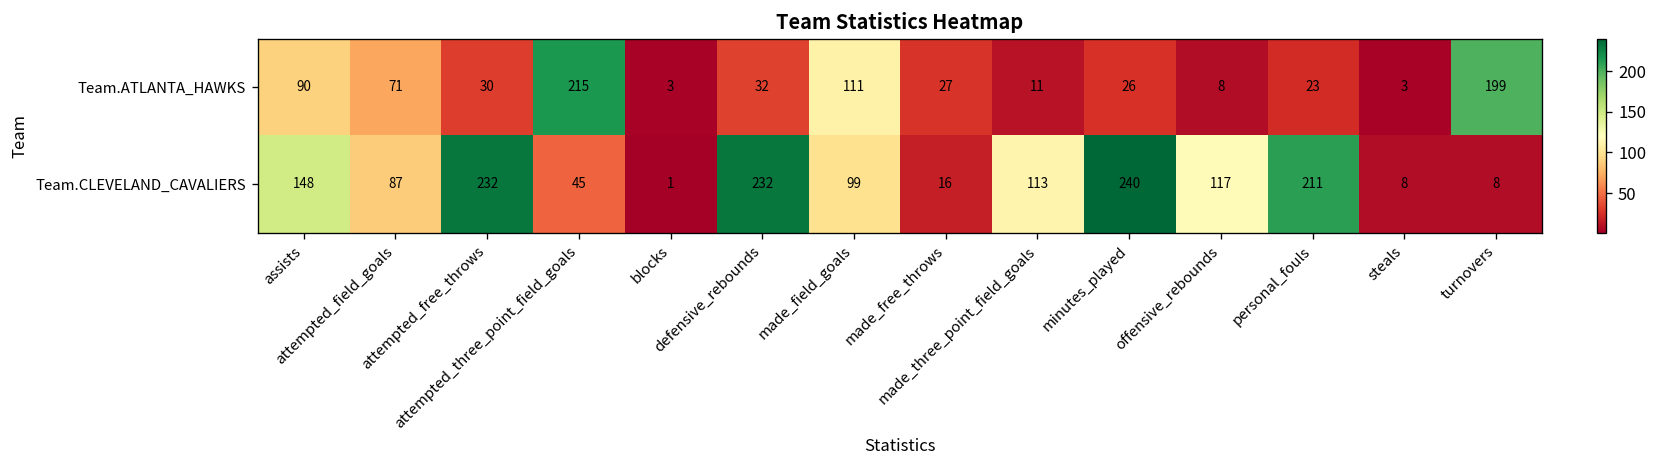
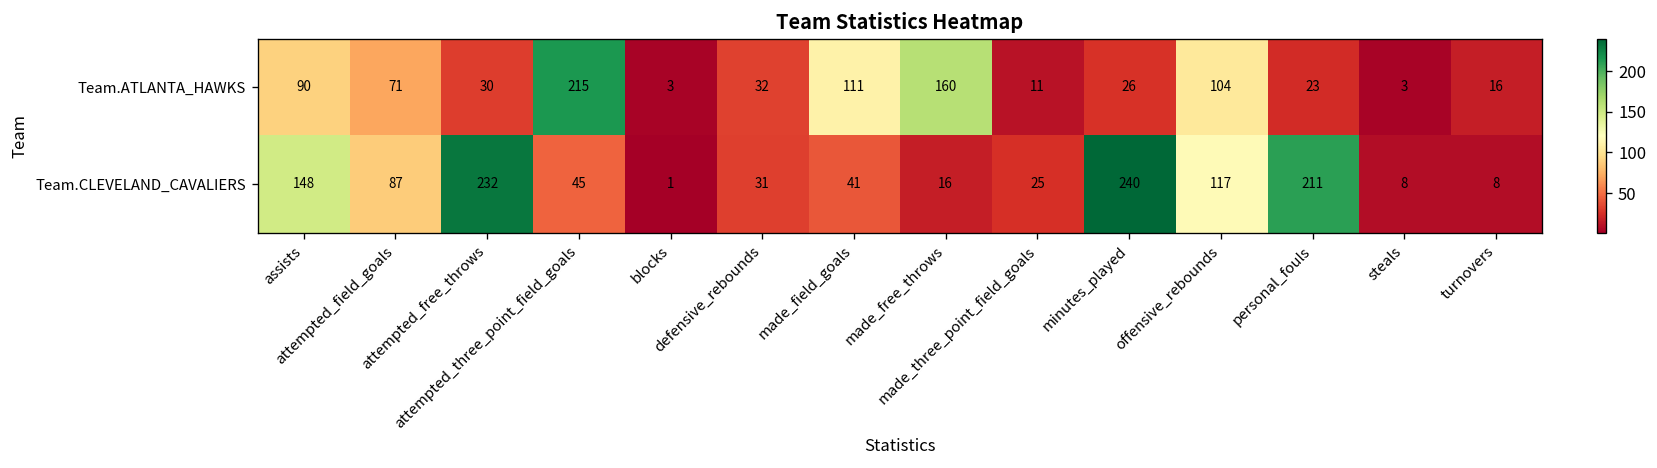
Team.ATLANTA_HAWKS, made_free_throws: 27 -> 160
Team.ATLANTA_HAWKS, offensive_rebounds: 8 -> 104
Team.ATLANTA_HAWKS, turnovers: 199 -> 16
Team.CLEVELAND_CAVALIERS, defensive_rebounds: 232 -> 31
Team.CLEVELAND_CAVALIERS, made_field_goals: 99 -> 41
Team.CLEVELAND_CAVALIERS, made_three_point_field_goals: 113 -> 25
